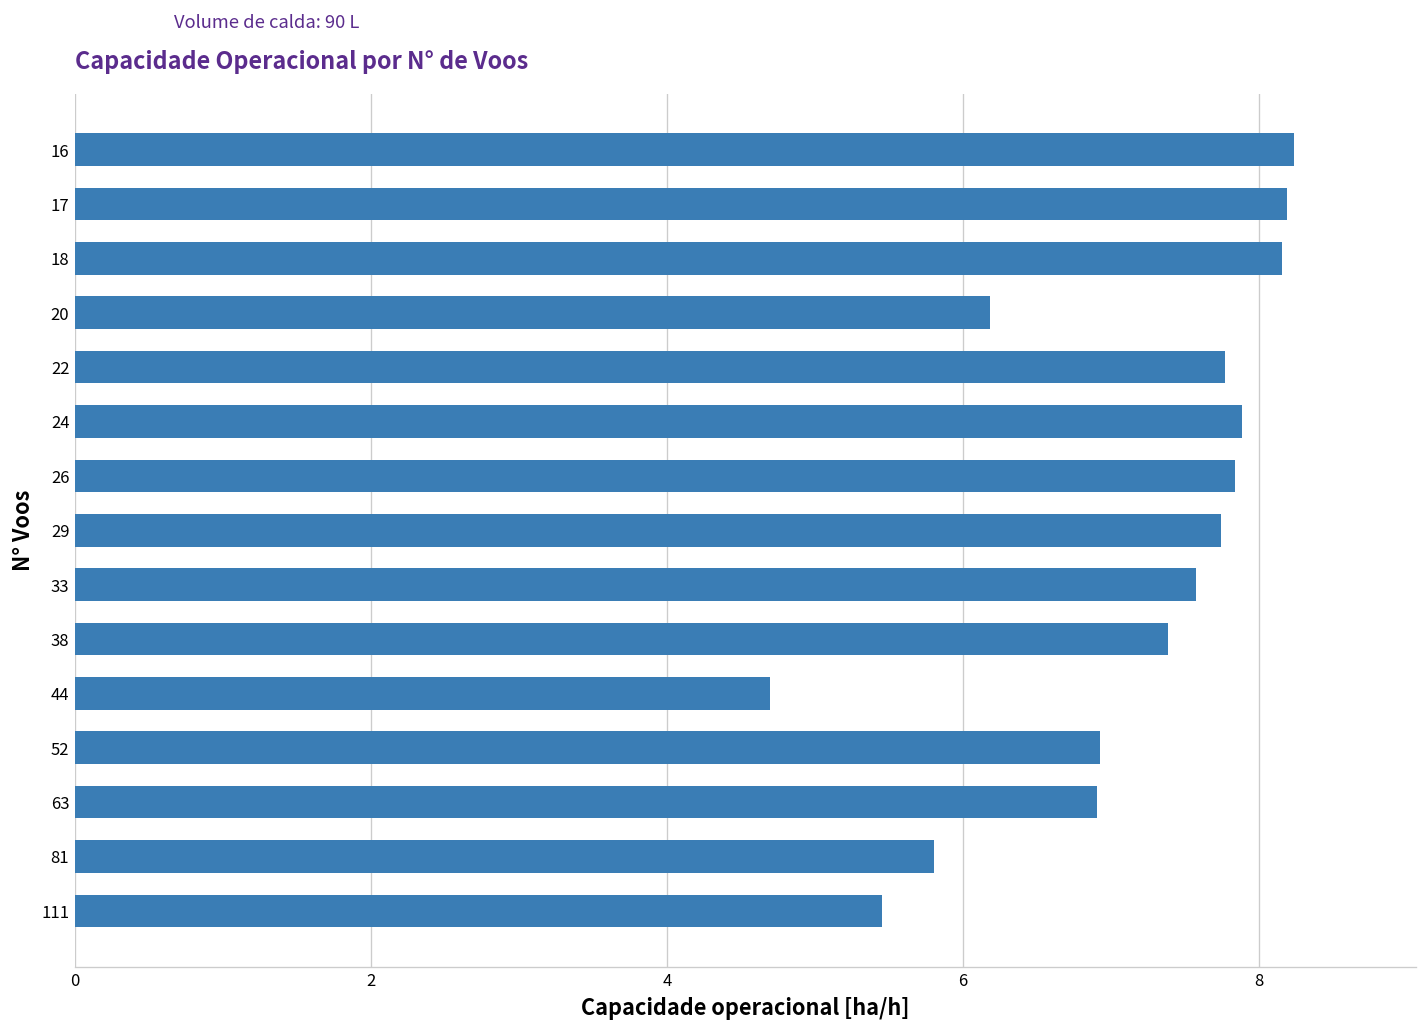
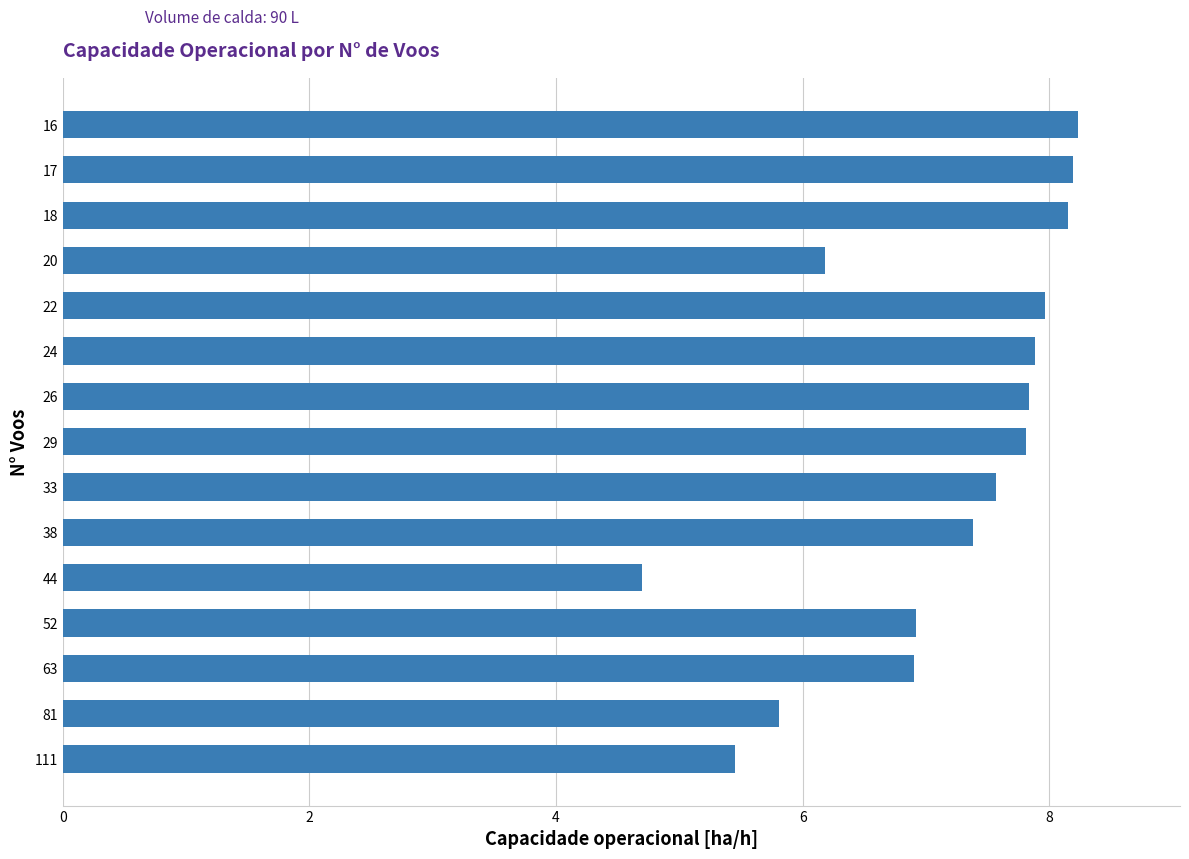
22: 7.77 -> 7.97
29: 7.75 -> 7.81
